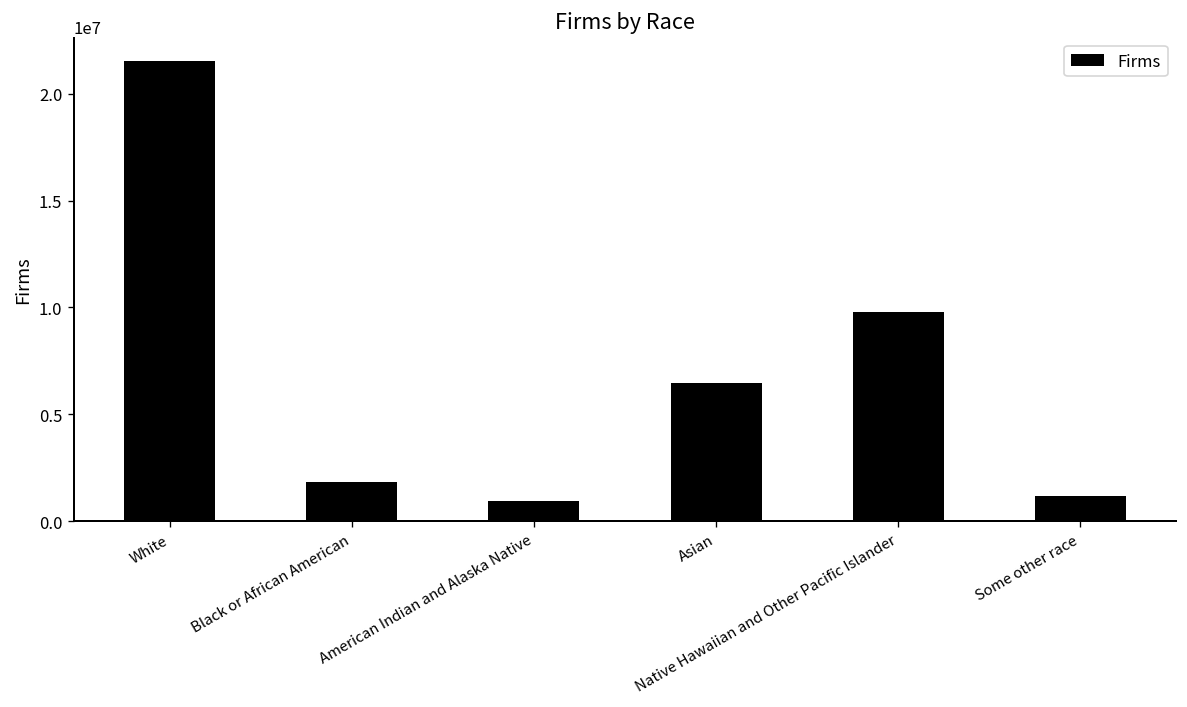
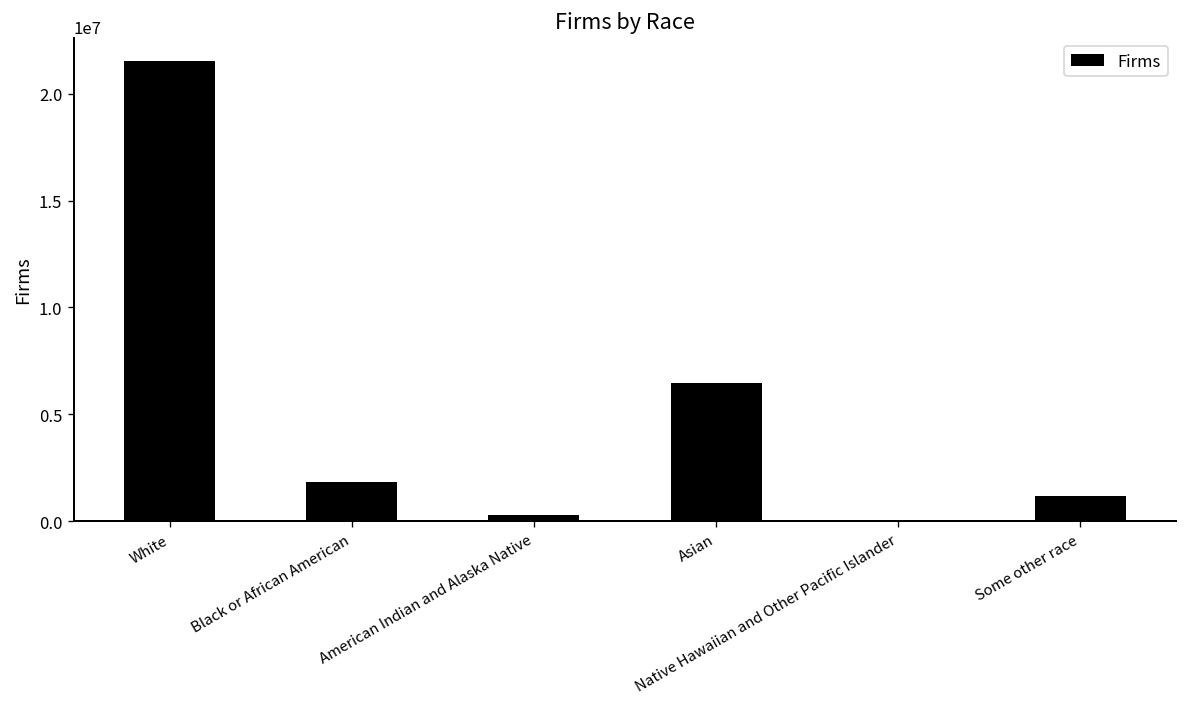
American Indian and Alaska Native: 1000000 -> 300000
Native Hawaiian and Other Pacific Islander: 9800000 -> 100000
